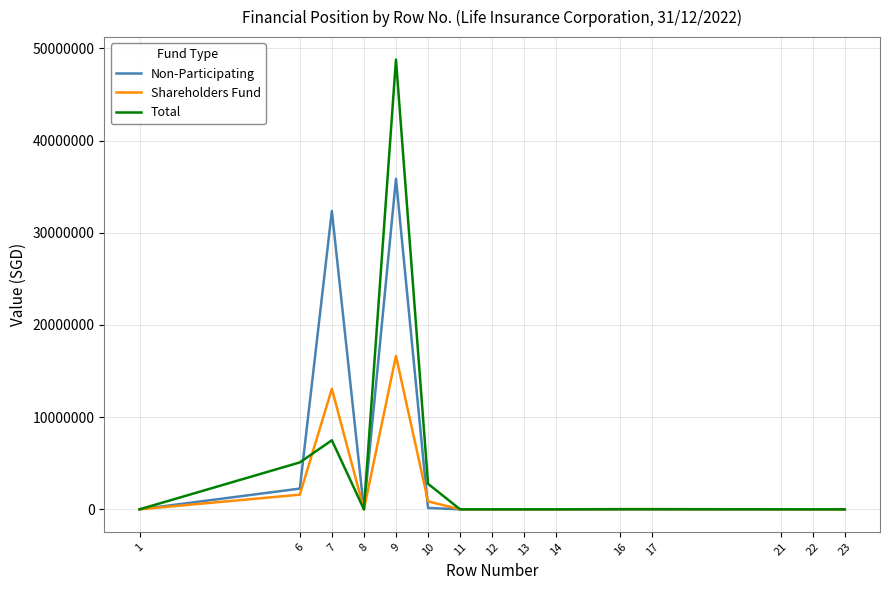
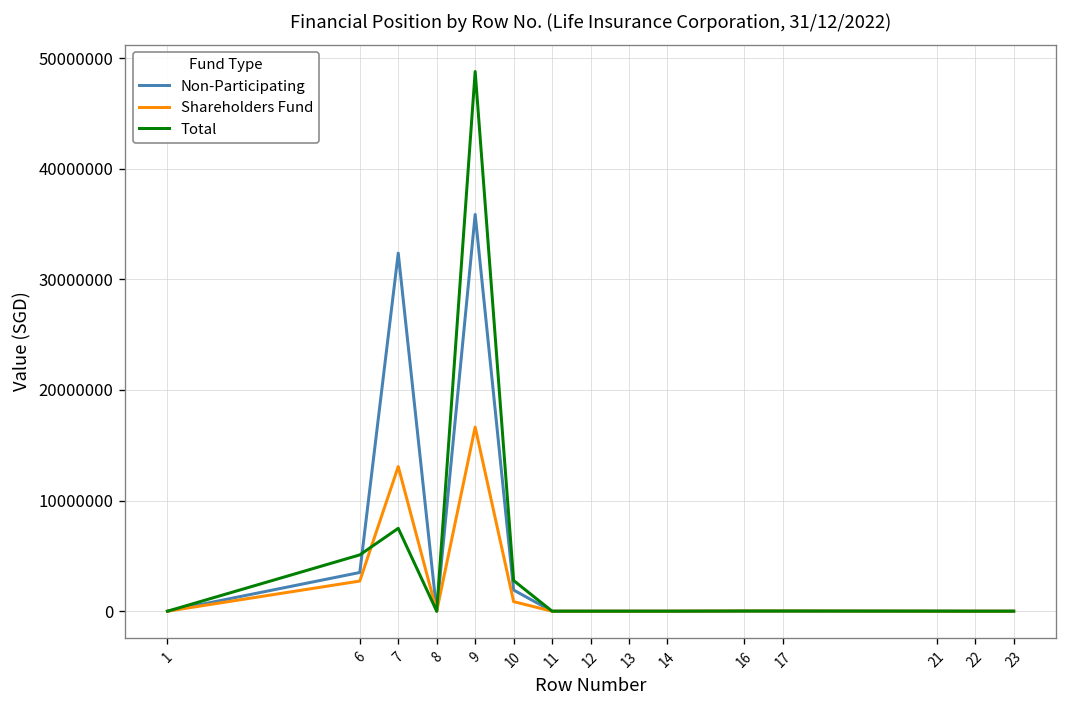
Non-Participating, 6: 2000000 -> 3000000
Shareholders Fund, 6: 2000000 -> 3000000
Non-Participating, 10: 0 -> 2000000
